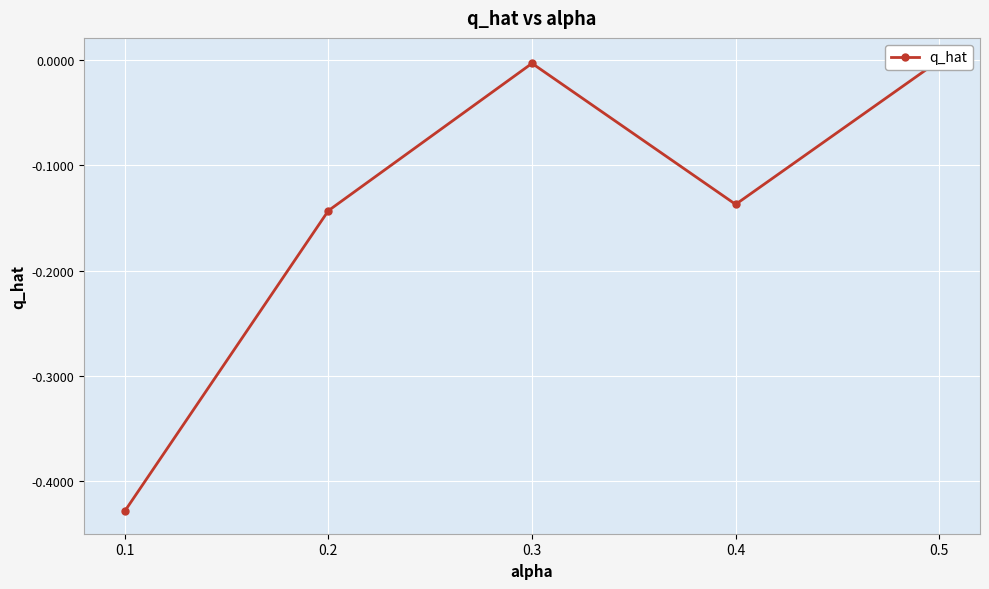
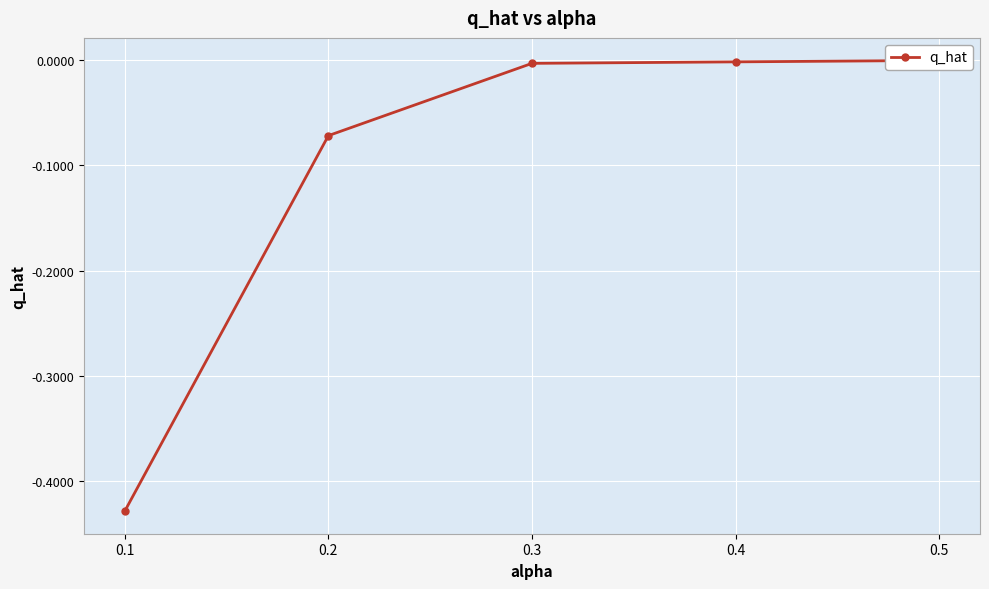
0.2: -0.143 -> -0.072
0.4: -0.137 -> -0.001
